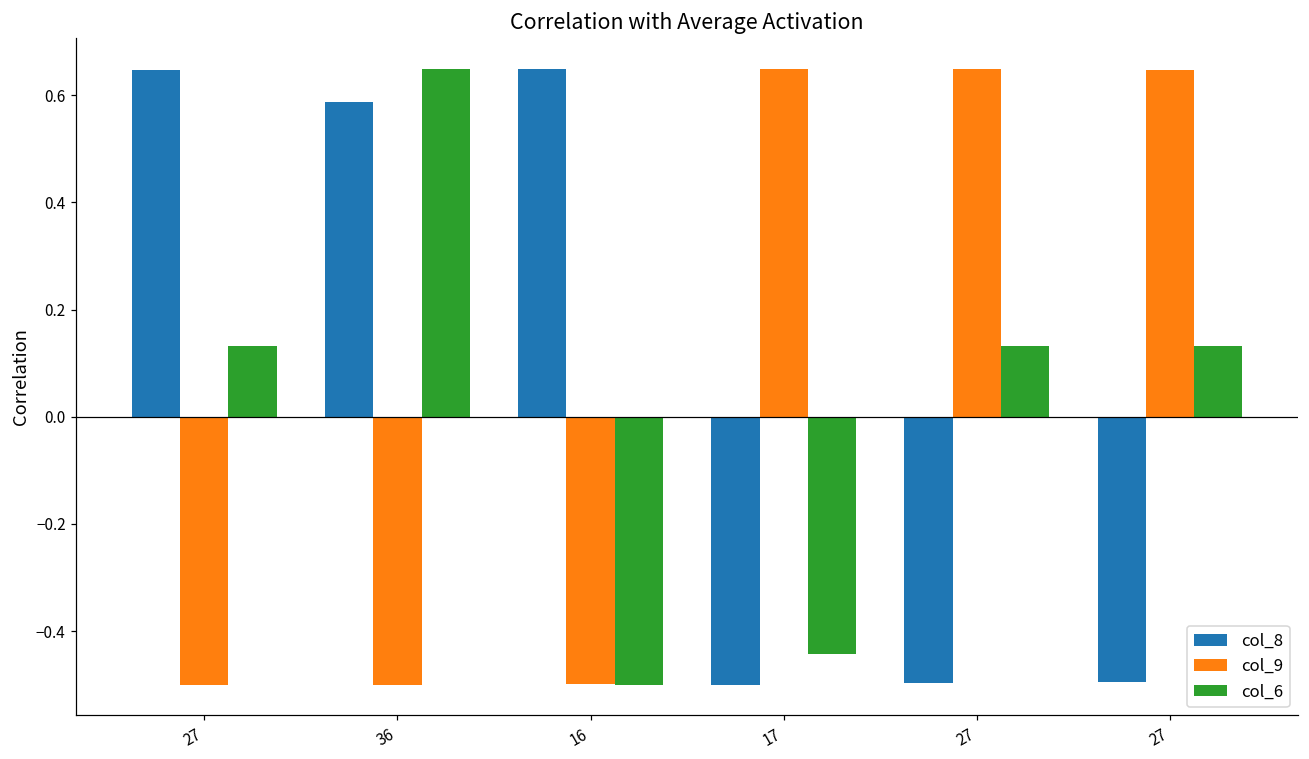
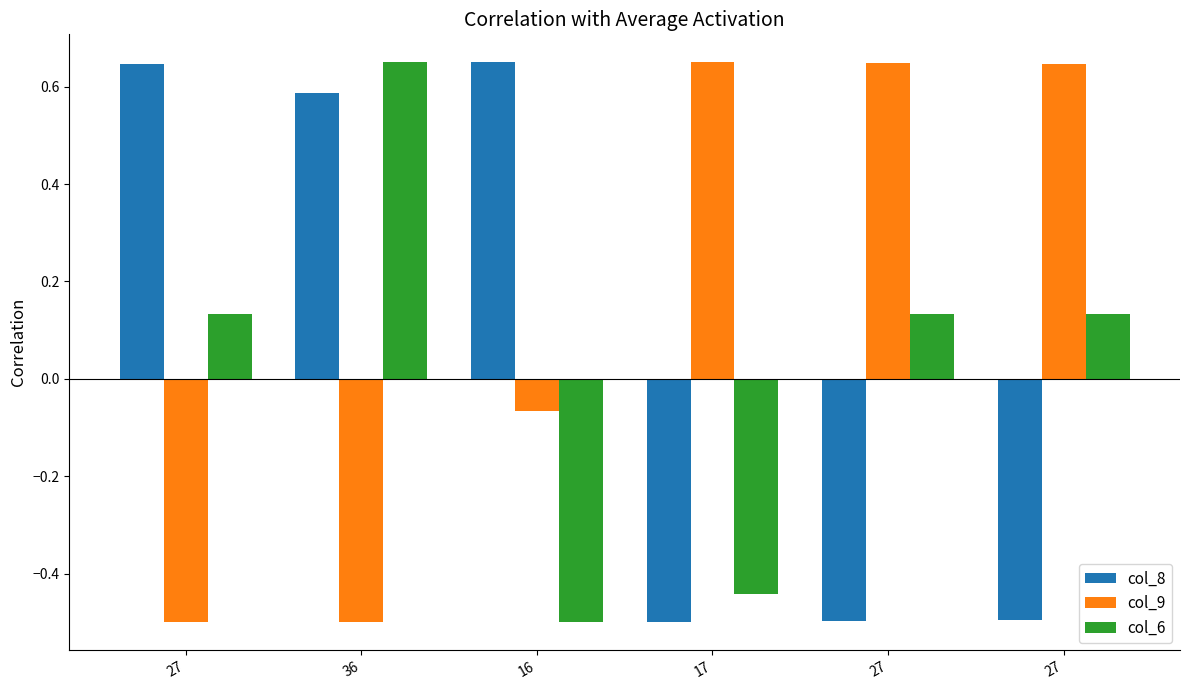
col_9, 16: -0.50 -> -0.07
